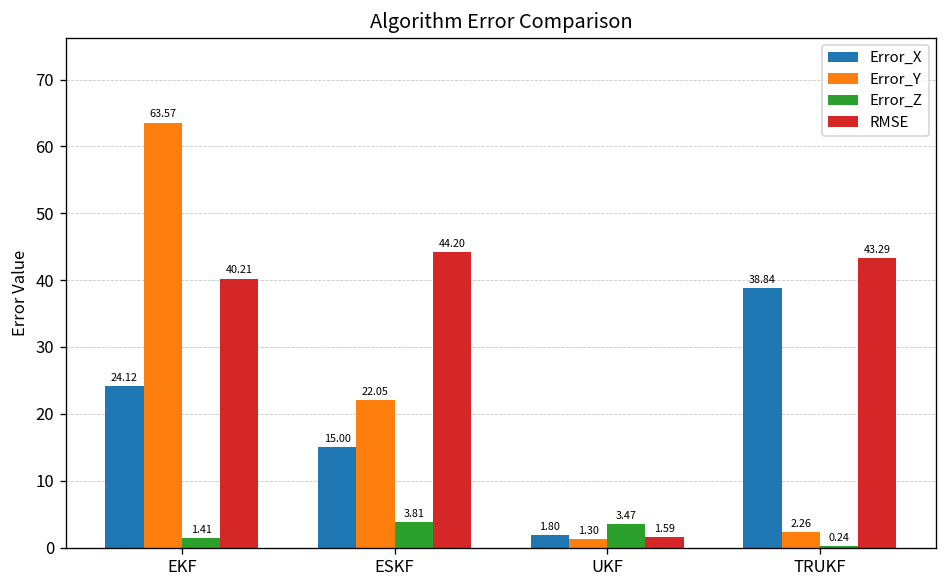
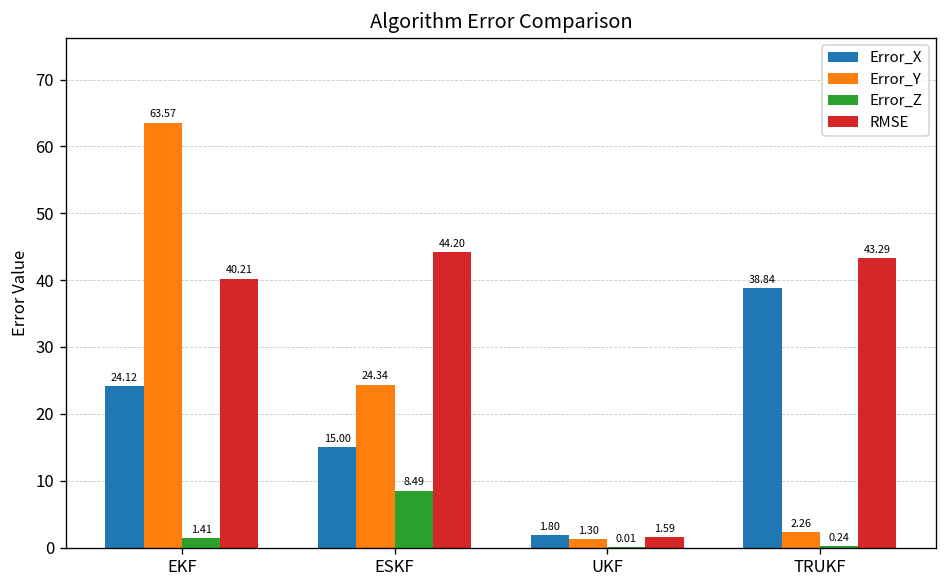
Error_Y, ESKF: 22.05 -> 24.34
Error_Z, ESKF: 3.81 -> 8.49
Error_Z, UKF: 3.47 -> 0.01
